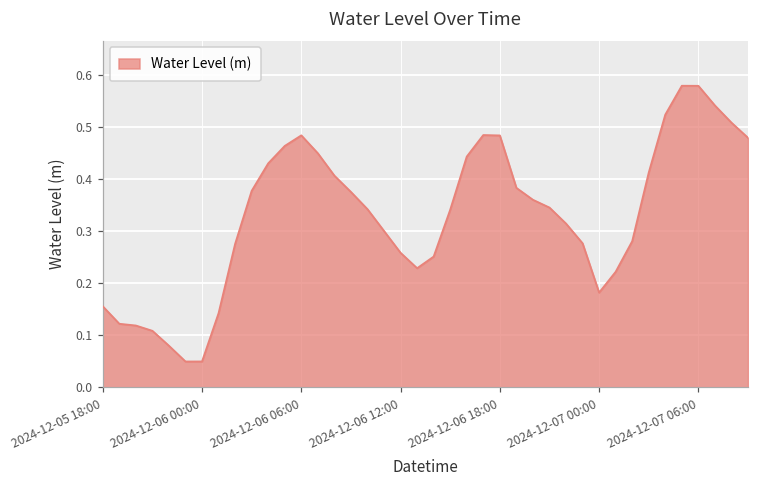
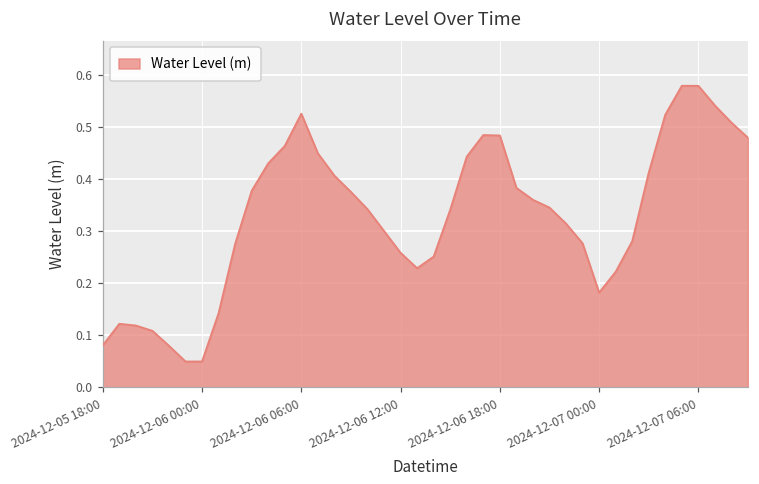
2024-12-05 18:00: 0.16 -> 0.08
2024-12-06 06:00: 0.48 -> 0.53
